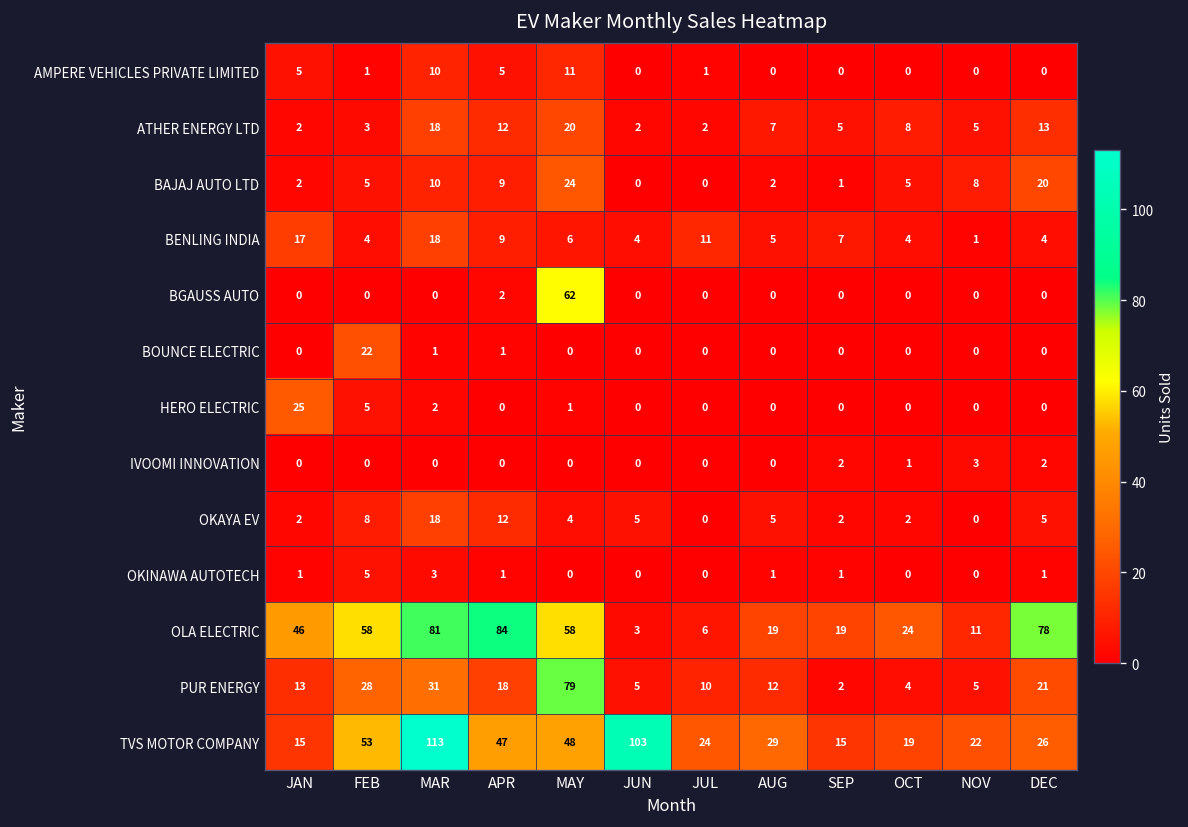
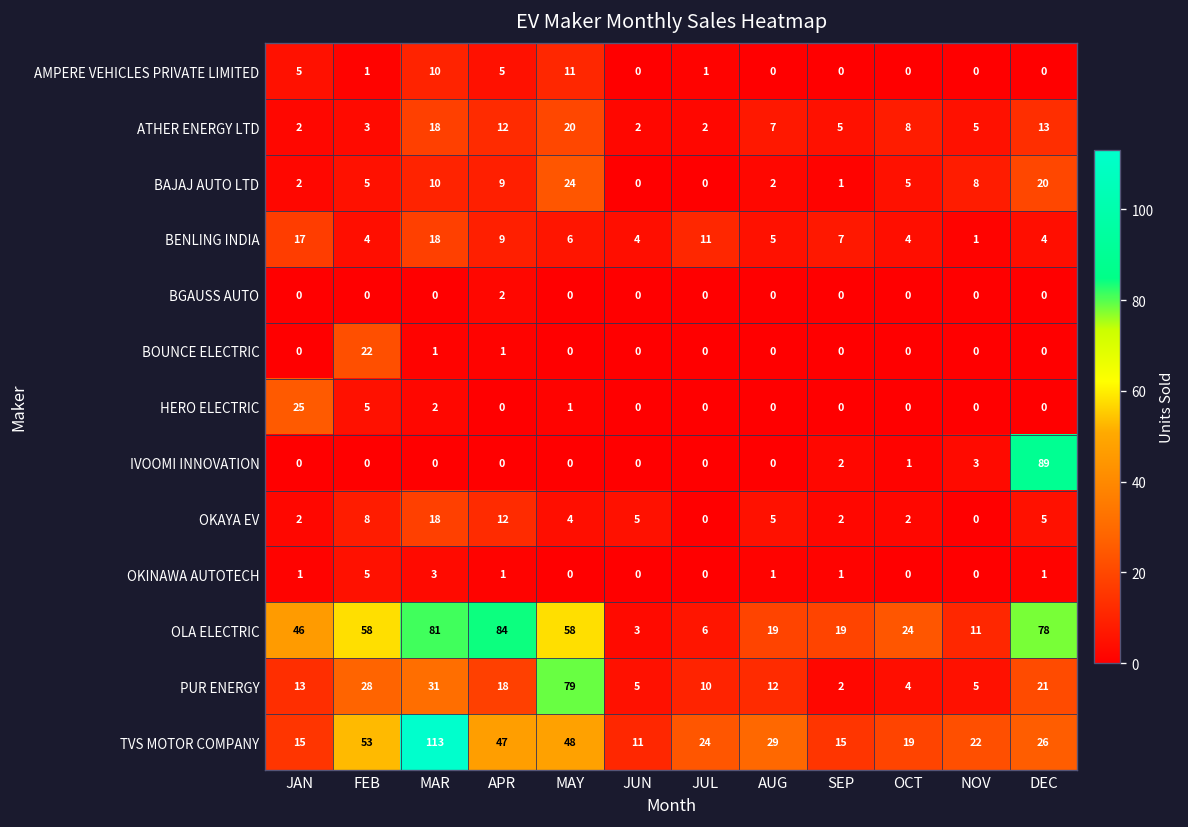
BGAUSS AUTO, MAY: 62 -> 0
IVOOMI INNOVATION, DEC: 2 -> 89
TVS MOTOR COMPANY, JUN: 103 -> 11
